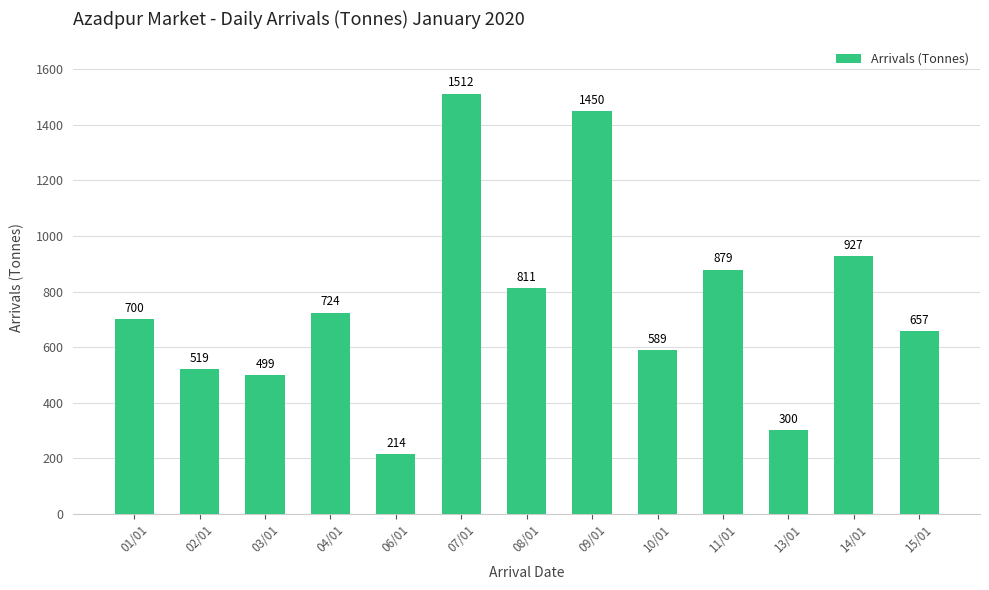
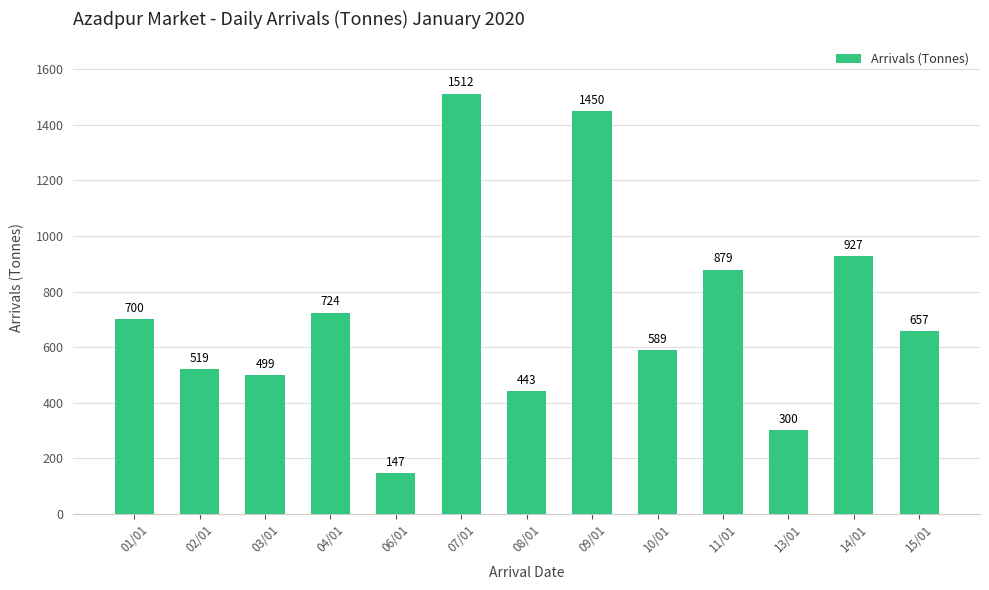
06/01: 214 -> 147
08/01: 811 -> 443
